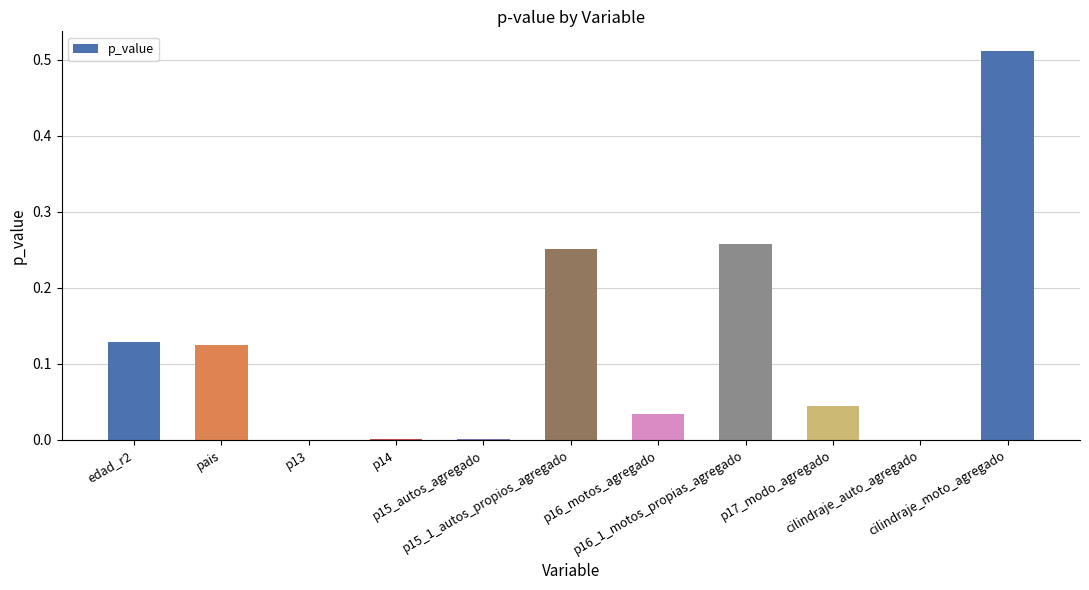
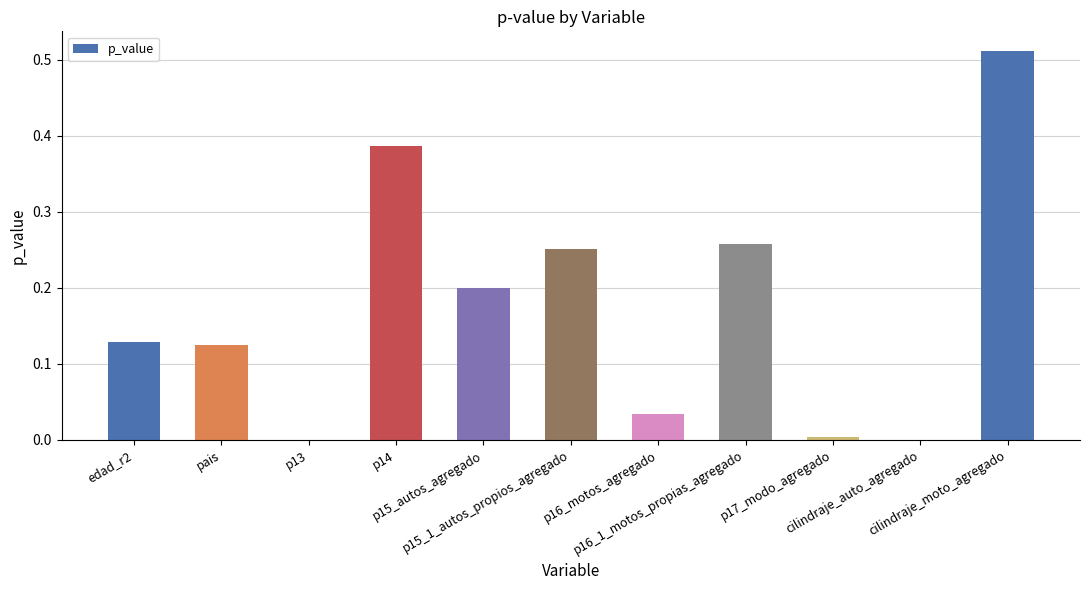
p14: 0.00 -> 0.39
p15_autos_agregado: 0.00 -> 0.20
p17_modo_agregado: 0.05 -> 0.00
